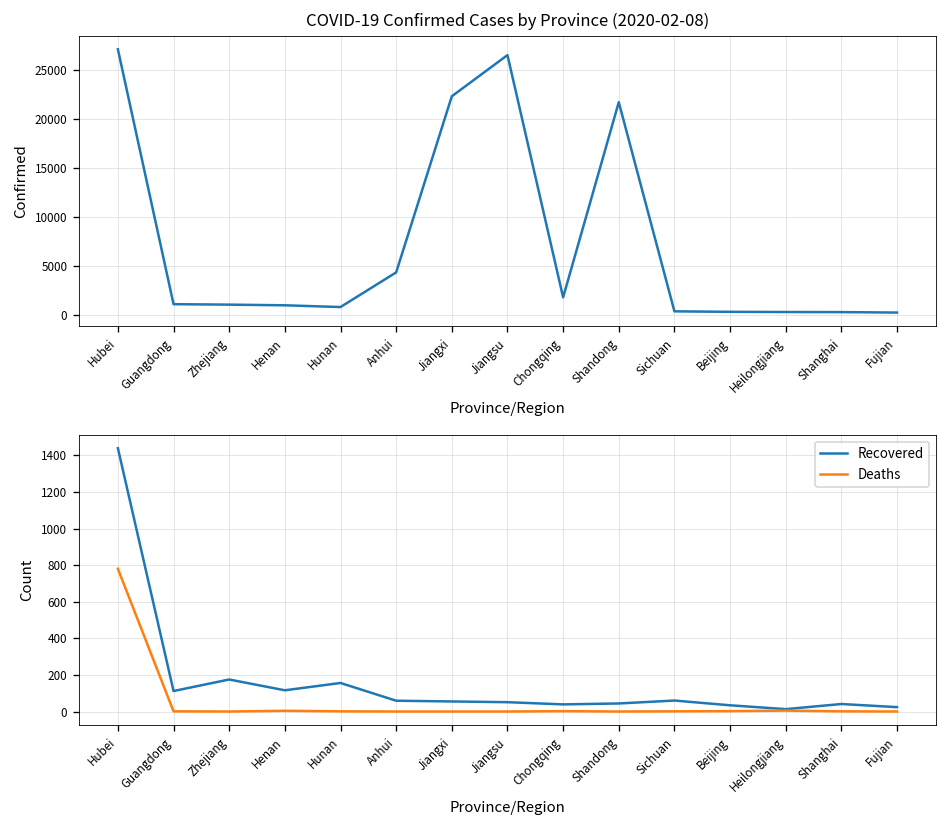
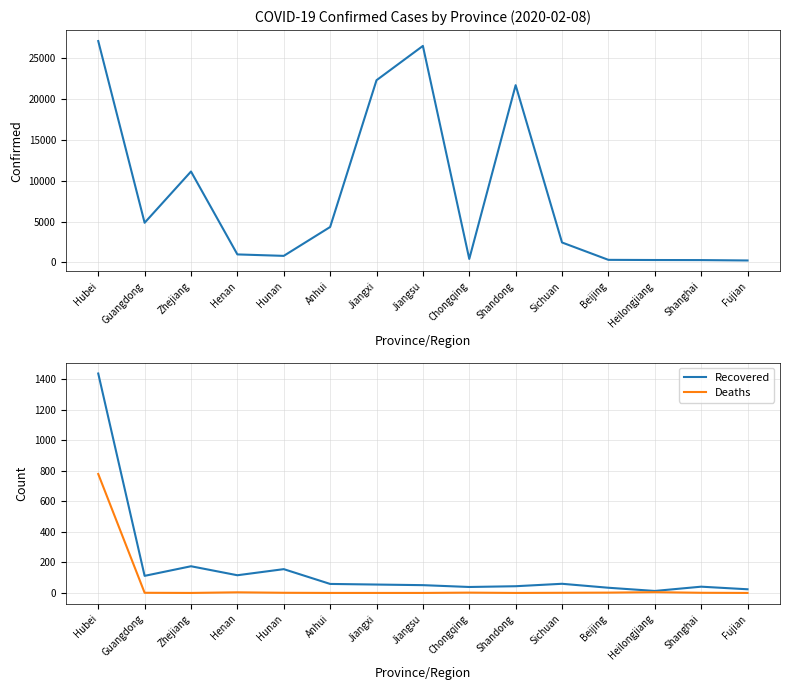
COVID-19 Confirmed Cases by Province (2020-02-08), Guangdong: 1000 -> 5000
COVID-19 Confirmed Cases by Province (2020-02-08), Zhejiang: 1000 -> 11000
COVID-19 Confirmed Cases by Province (2020-02-08), Chongqing: 2000 -> 0
COVID-19 Confirmed Cases by Province (2020-02-08), Sichuan: 0 -> 2000
